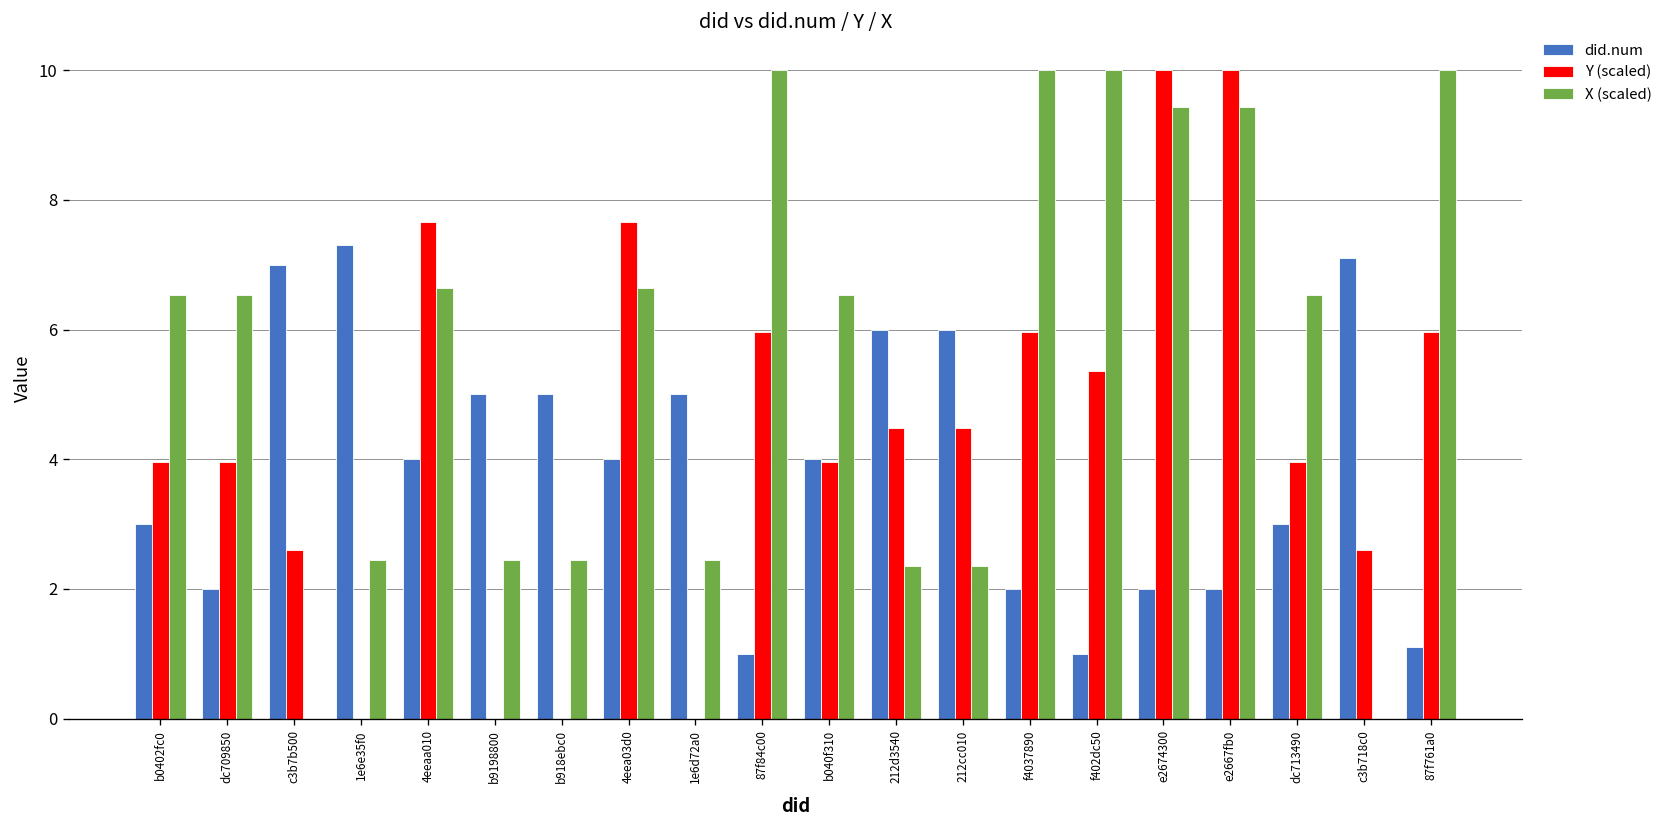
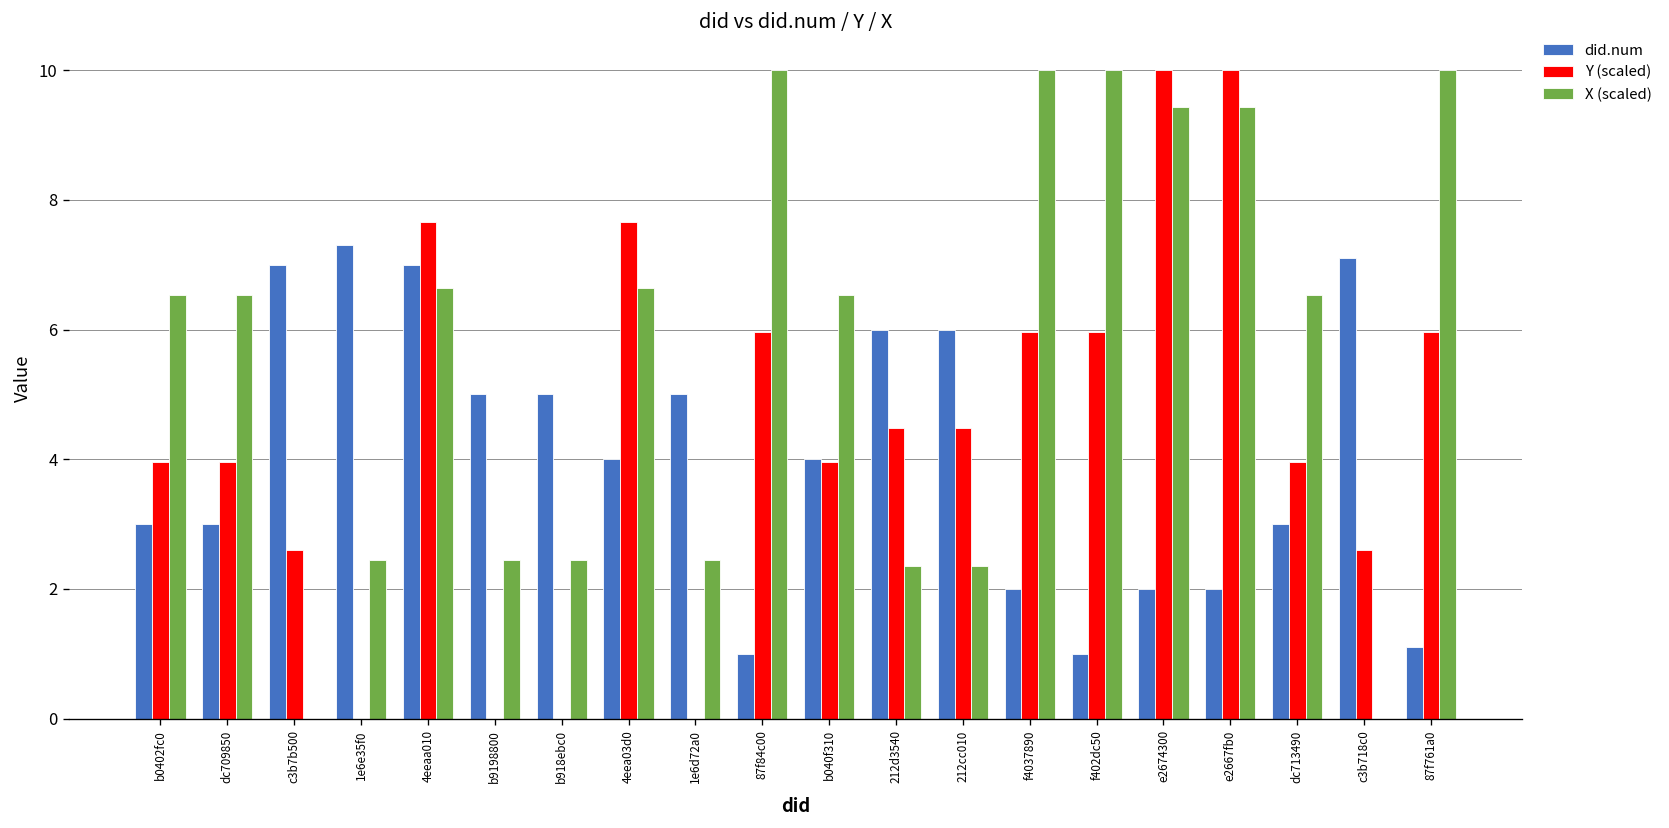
did.num, dc709850: 2 -> 3
did.num, 4eeaa010: 4 -> 7
Y (scaled), f402dc50: 5.4 -> 6.0
